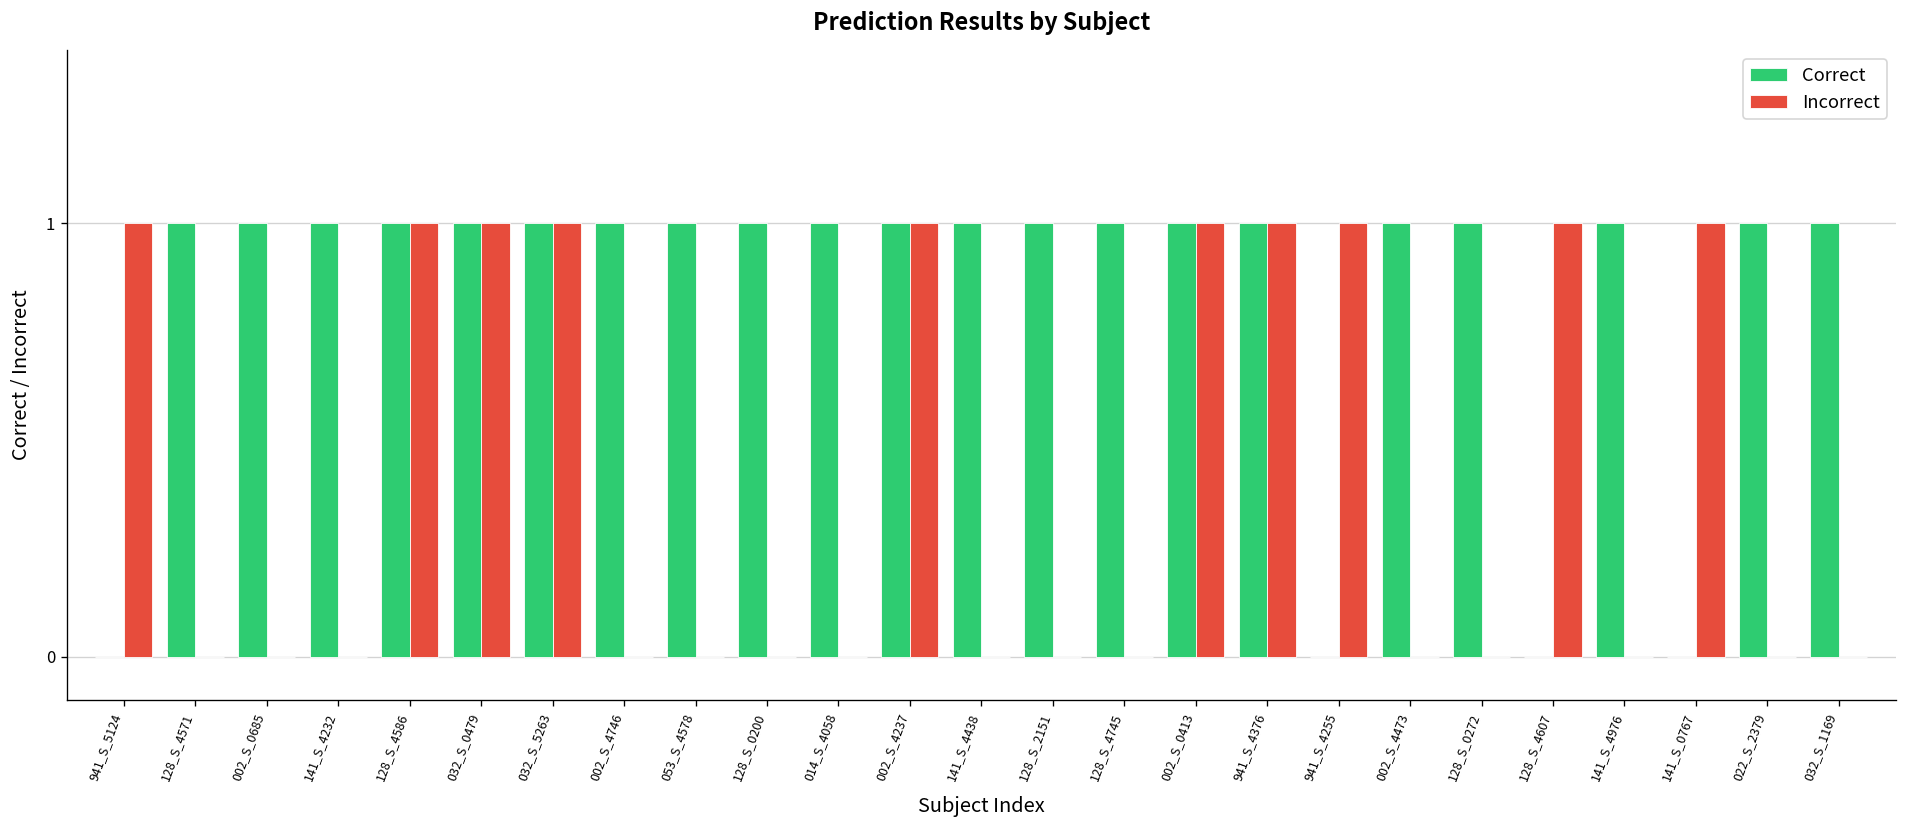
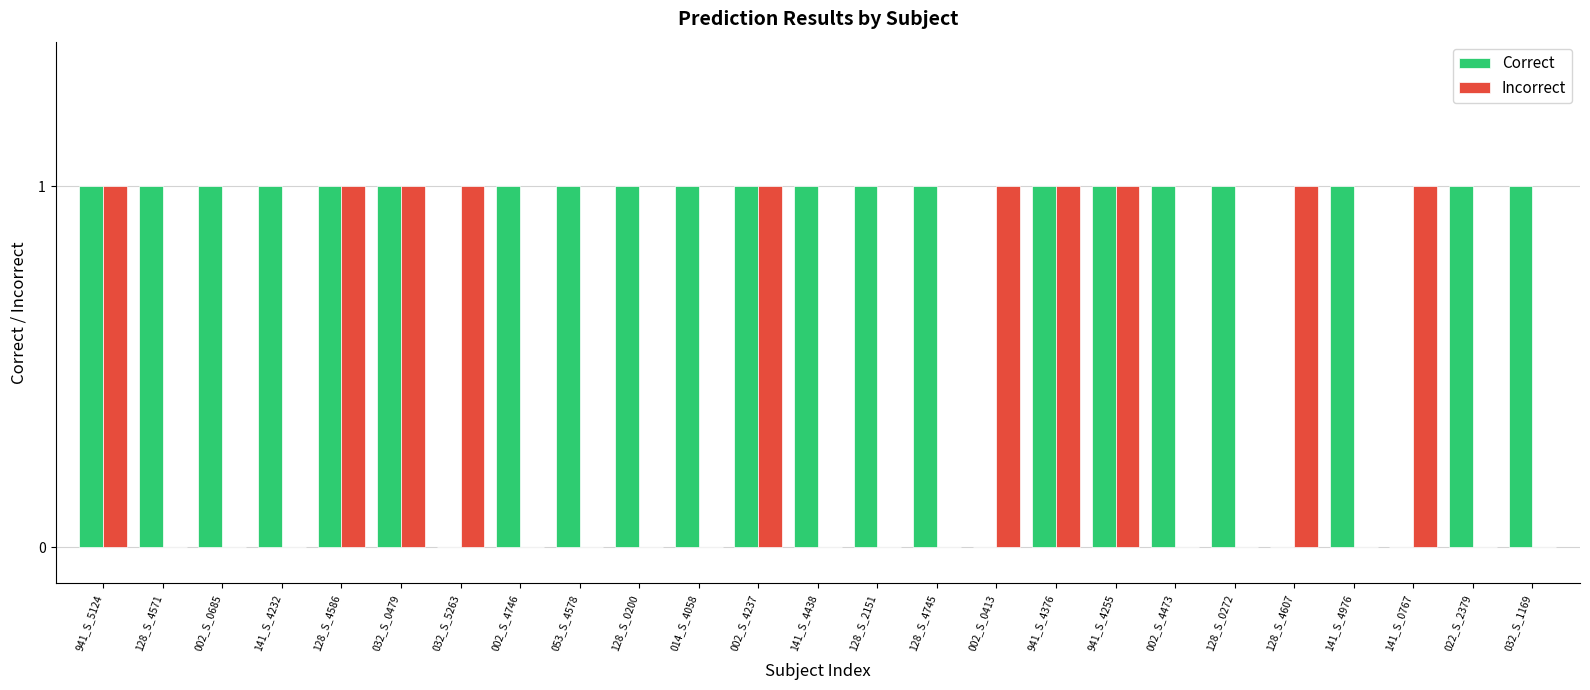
Correct, 941_S_5124: 0 -> 1
Correct, 032_S_5263: 1 -> 0
Correct, 002_S_0413: 1 -> 0
Correct, 941_S_4255: 0 -> 1
